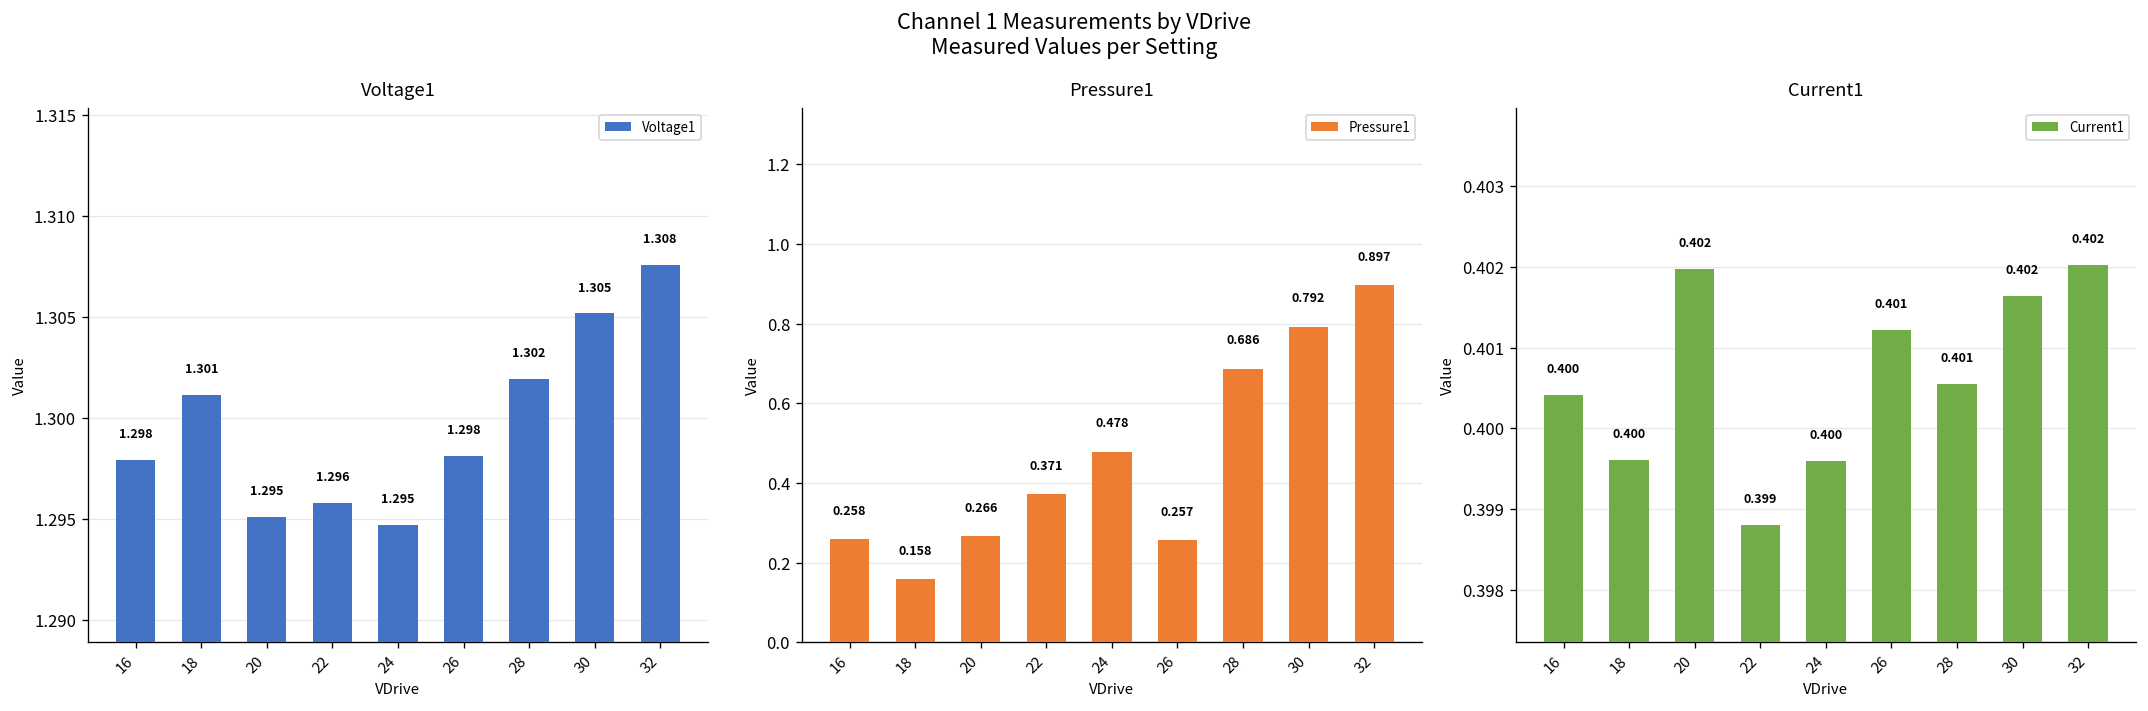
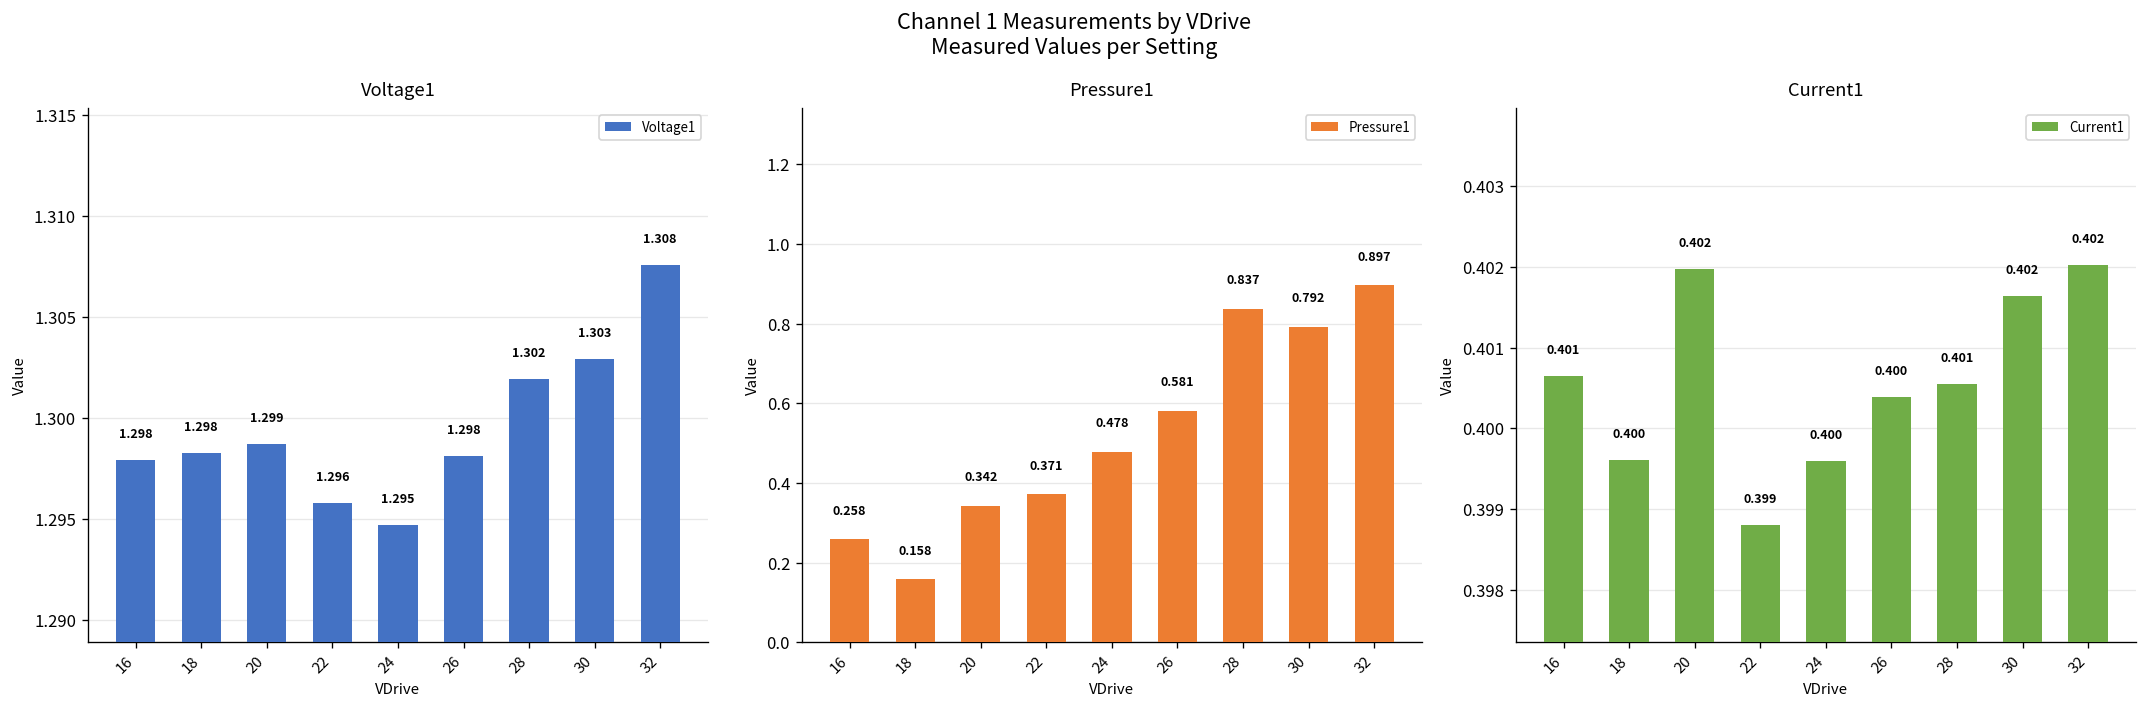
Voltage1, 18: 1.301 -> 1.298
Voltage1, 20: 1.295 -> 1.299
Voltage1, 30: 1.305 -> 1.303
Pressure1, 20: 0.266 -> 0.342
Pressure1, 26: 0.257 -> 0.581
Pressure1, 28: 0.686 -> 0.837
Current1, 16: 0.400 -> 0.401
Current1, 26: 0.401 -> 0.400
